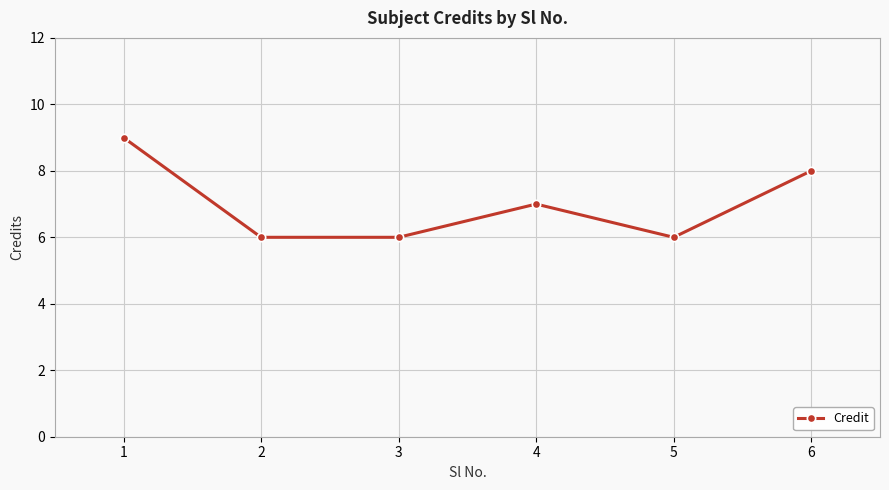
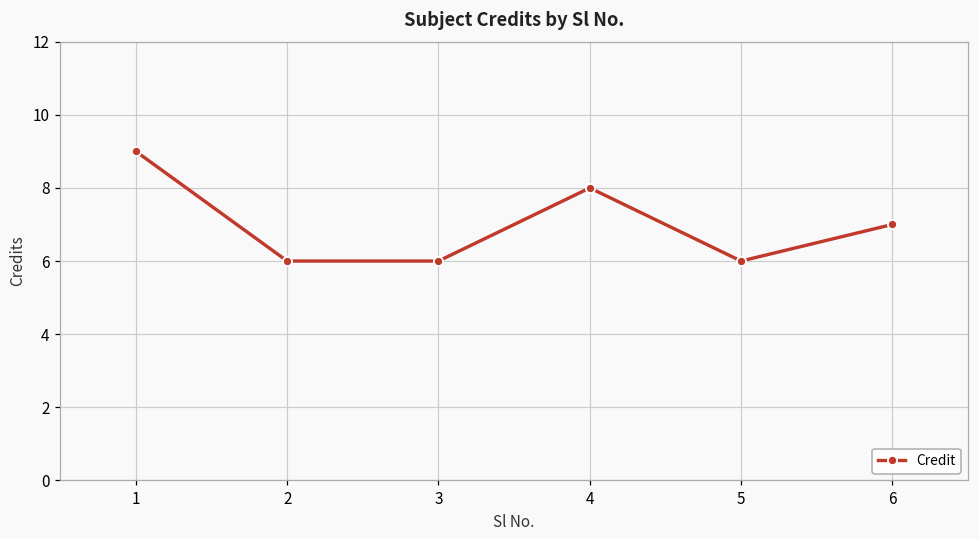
4: 7 -> 8
6: 8 -> 7
